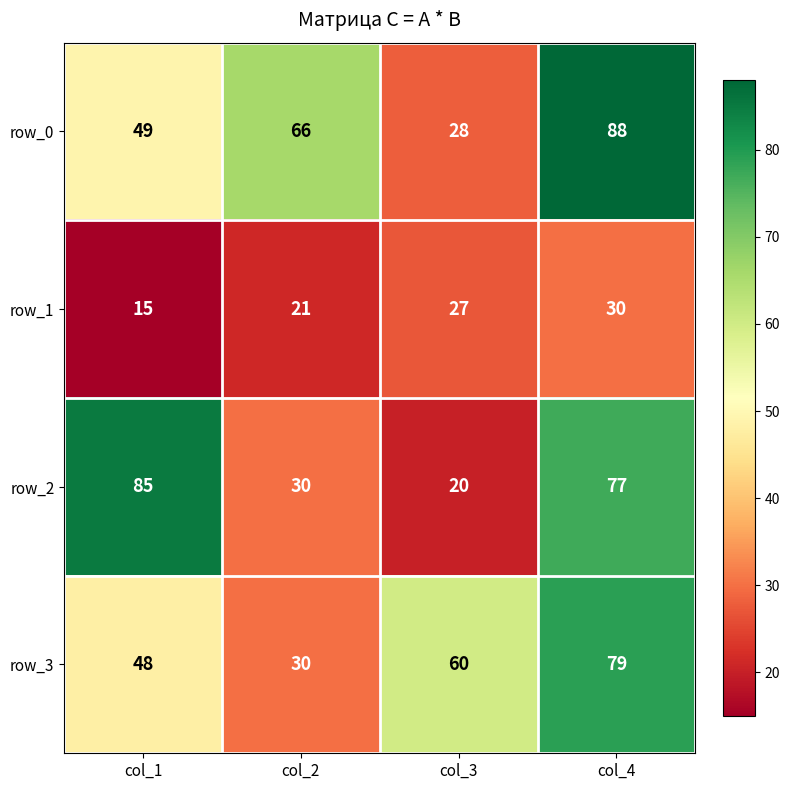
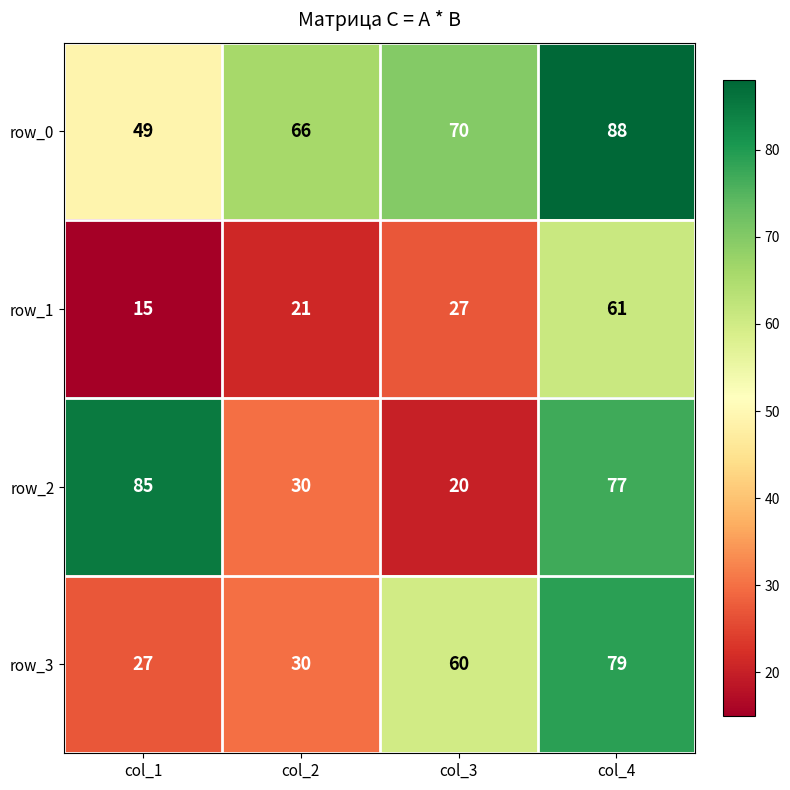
row_0, col_3: 28 -> 70
row_1, col_4: 30 -> 61
row_3, col_1: 48 -> 27
